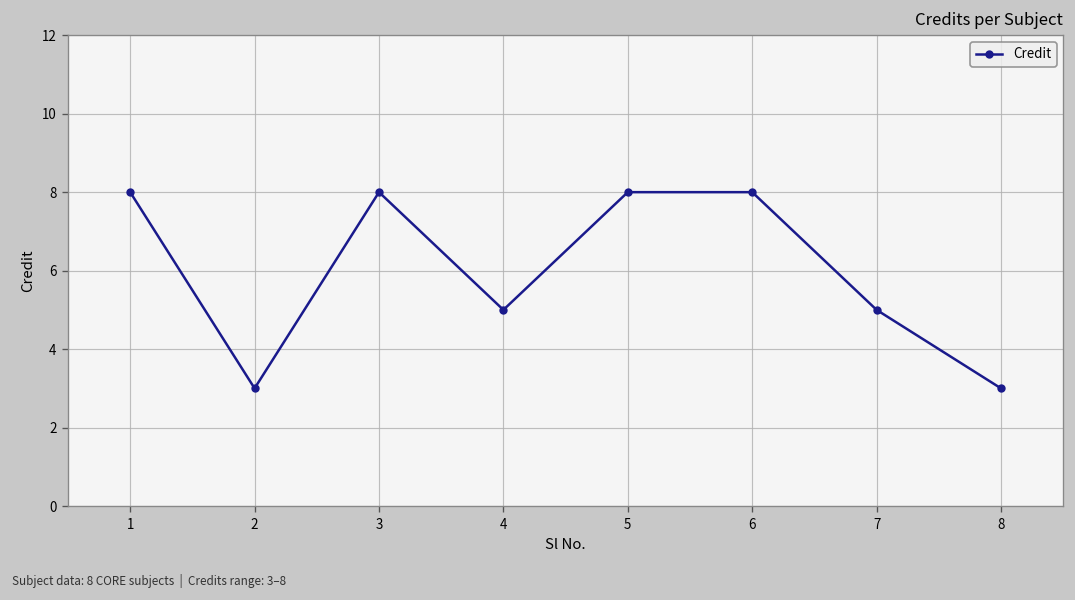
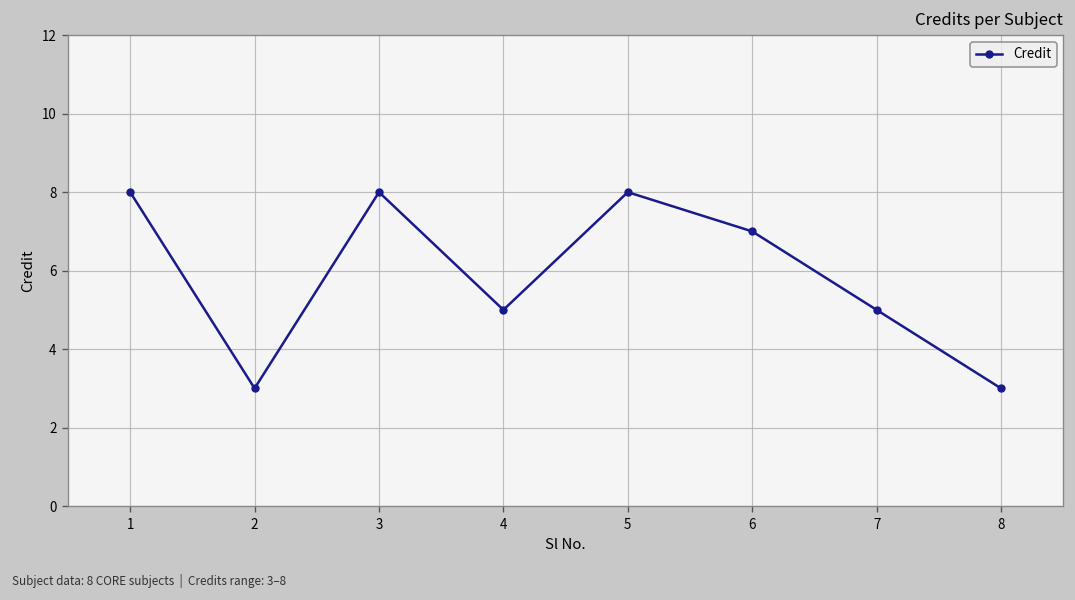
6: 8 -> 7
